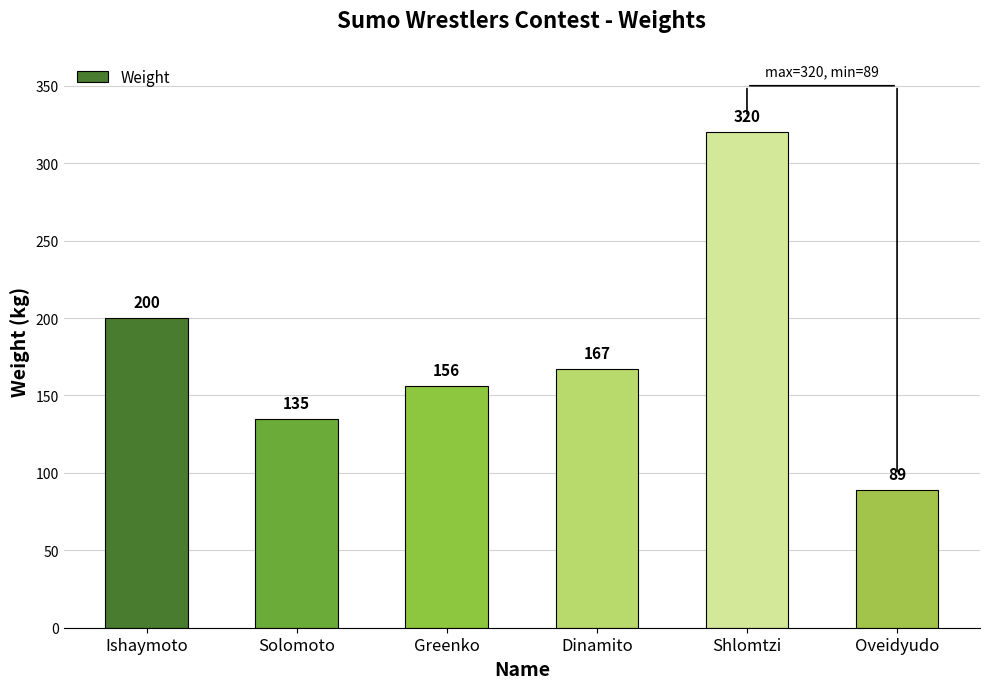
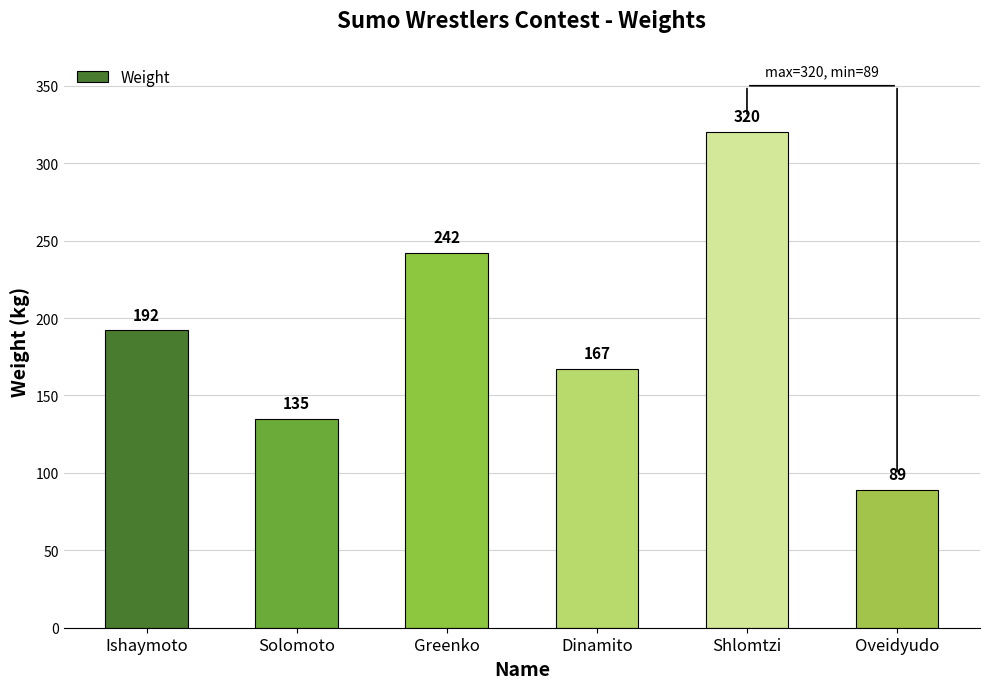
Ishaymoto: 200 -> 192
Greenko: 156 -> 242
